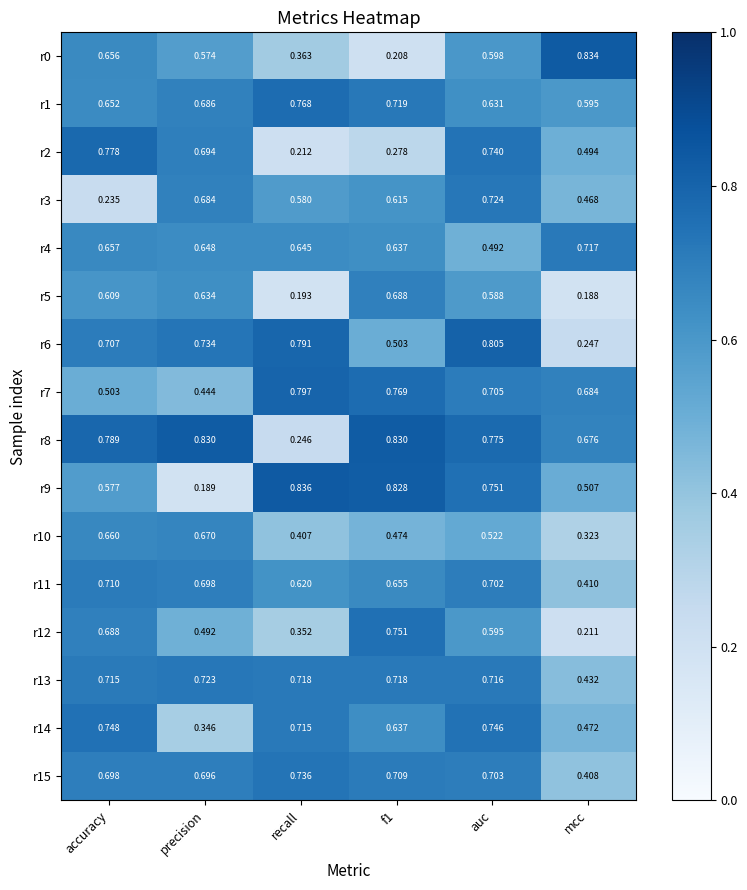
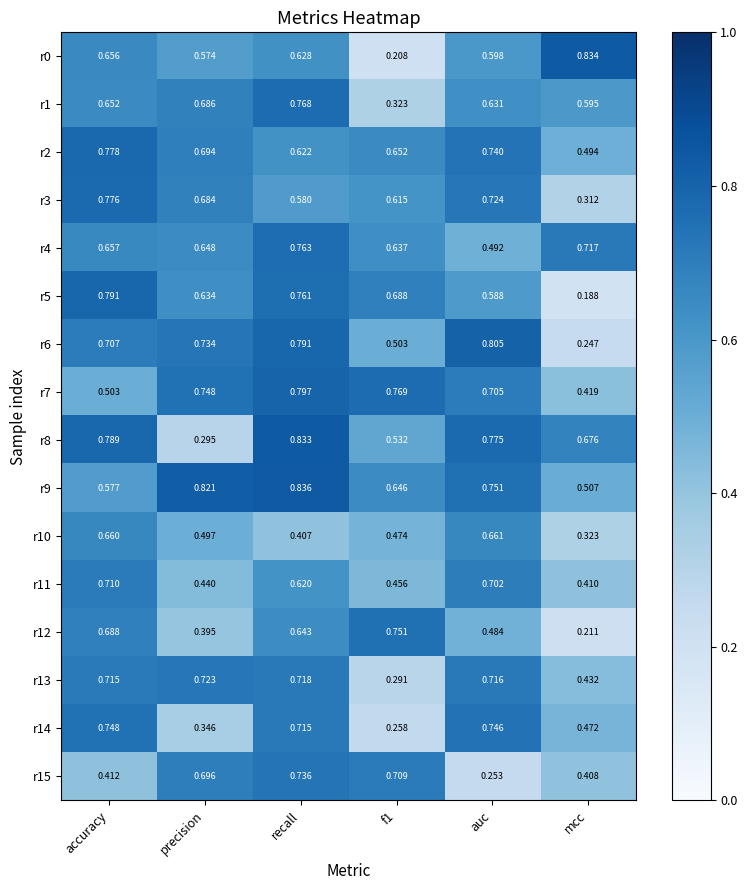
r0, recall: 0.363 -> 0.628
r1, f1: 0.719 -> 0.323
r2, recall: 0.212 -> 0.622
r2, f1: 0.278 -> 0.652
r3, accuracy: 0.235 -> 0.776
r3, mcc: 0.468 -> 0.312
r4, recall: 0.645 -> 0.763
r5, accuracy: 0.609 -> 0.791
r5, recall: 0.193 -> 0.761
r7, precision: 0.444 -> 0.748
r7, mcc: 0.684 -> 0.419
r8, precision: 0.830 -> 0.295
r8, recall: 0.246 -> 0.833
r8, f1: 0.830 -> 0.532
r9, precision: 0.189 -> 0.821
r9, f1: 0.828 -> 0.646
r10, precision: 0.670 -> 0.497
r10, auc: 0.522 -> 0.661
r11, precision: 0.698 -> 0.440
r11, f1: 0.655 -> 0.456
r12, precision: 0.492 -> 0.395
r12, recall: 0.352 -> 0.643
r12, auc: 0.595 -> 0.484
r13, f1: 0.718 -> 0.291
r14, f1: 0.637 -> 0.258
r15, accuracy: 0.698 -> 0.412
r15, auc: 0.703 -> 0.253
